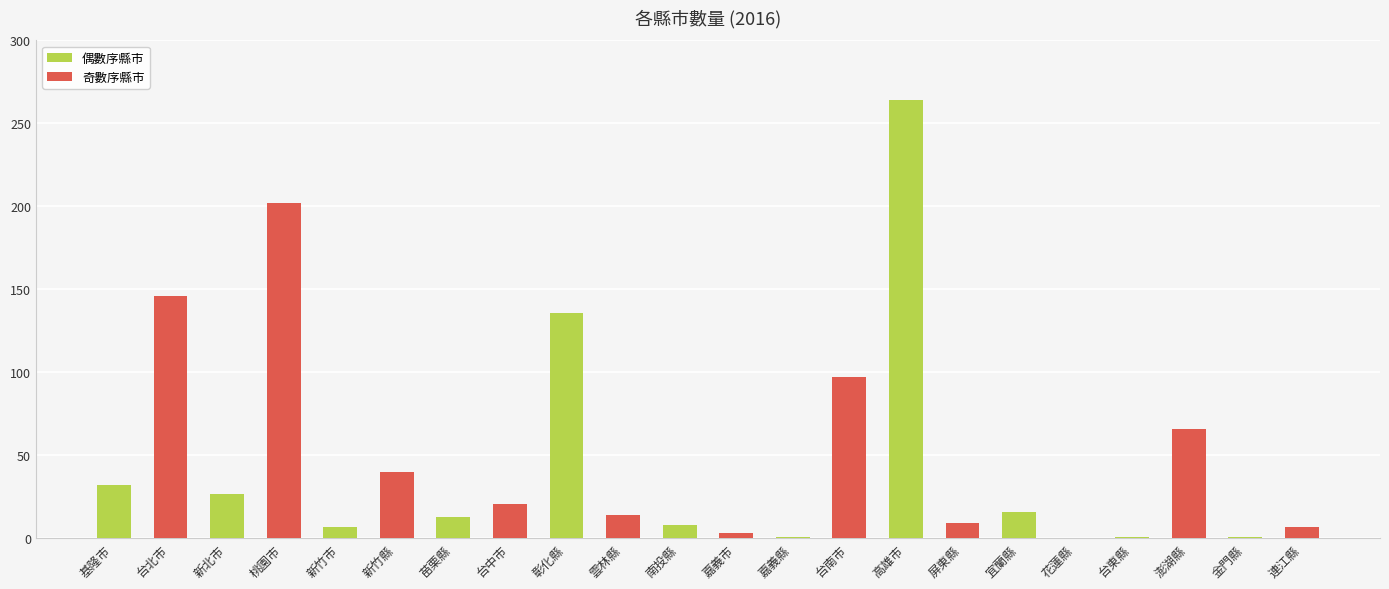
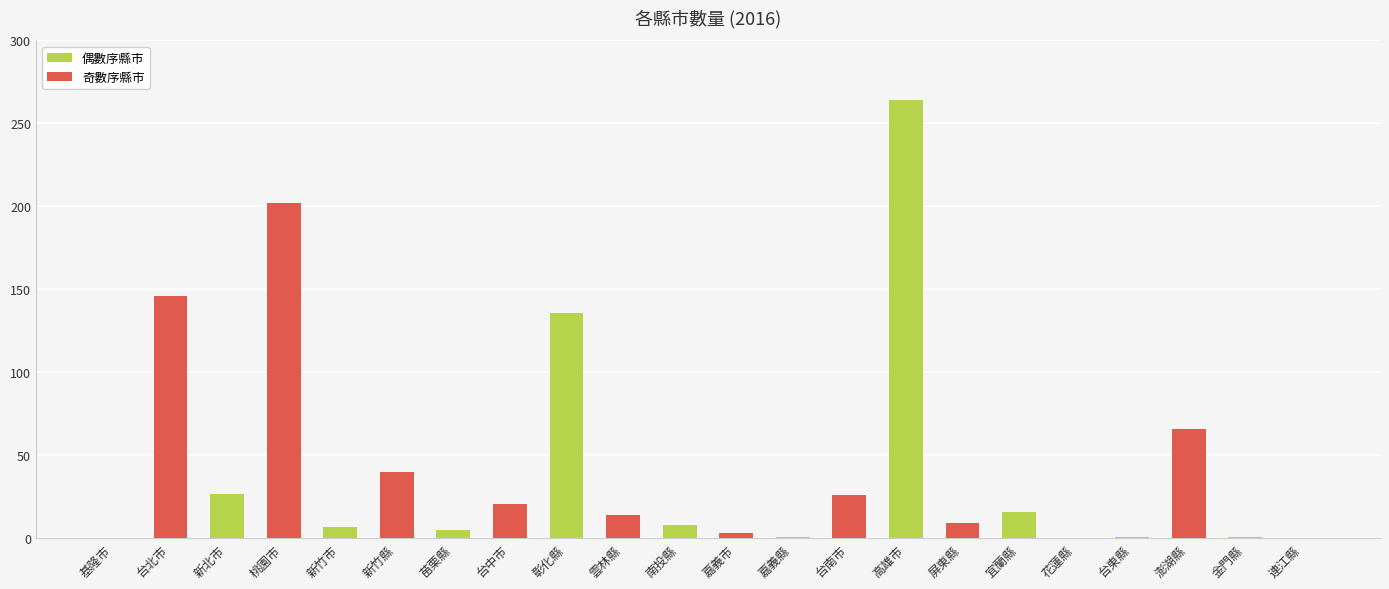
基隆市: 32 -> 0
苗栗縣: 13 -> 5
台南市: 97 -> 26
連江縣: 7 -> 0
